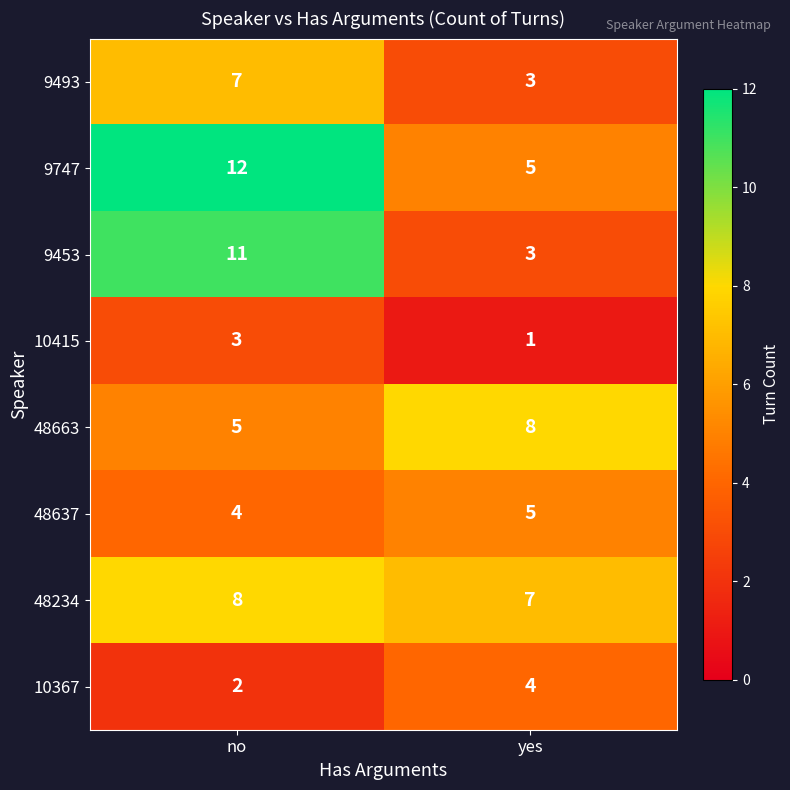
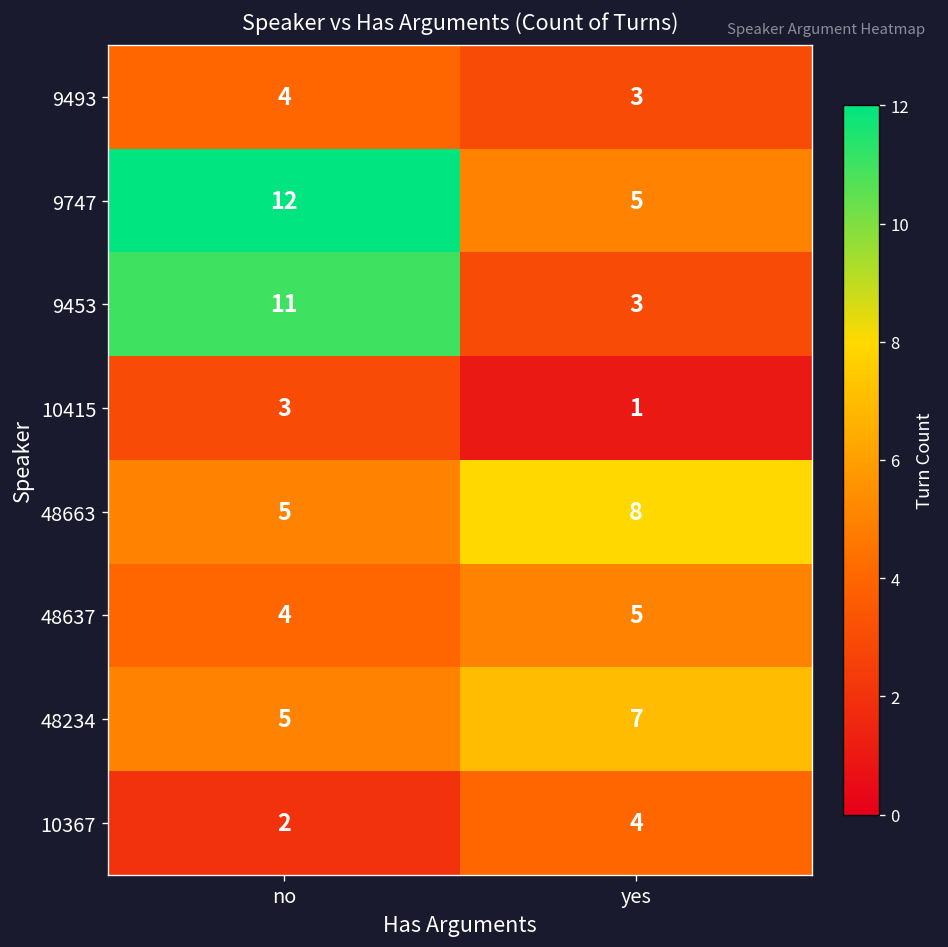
9493, no: 7 -> 4
48234, no: 8 -> 5
